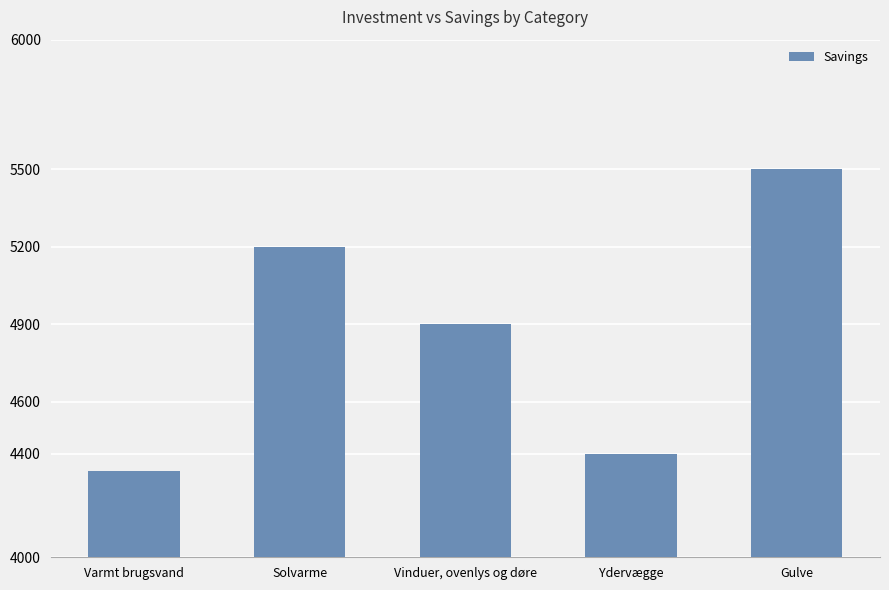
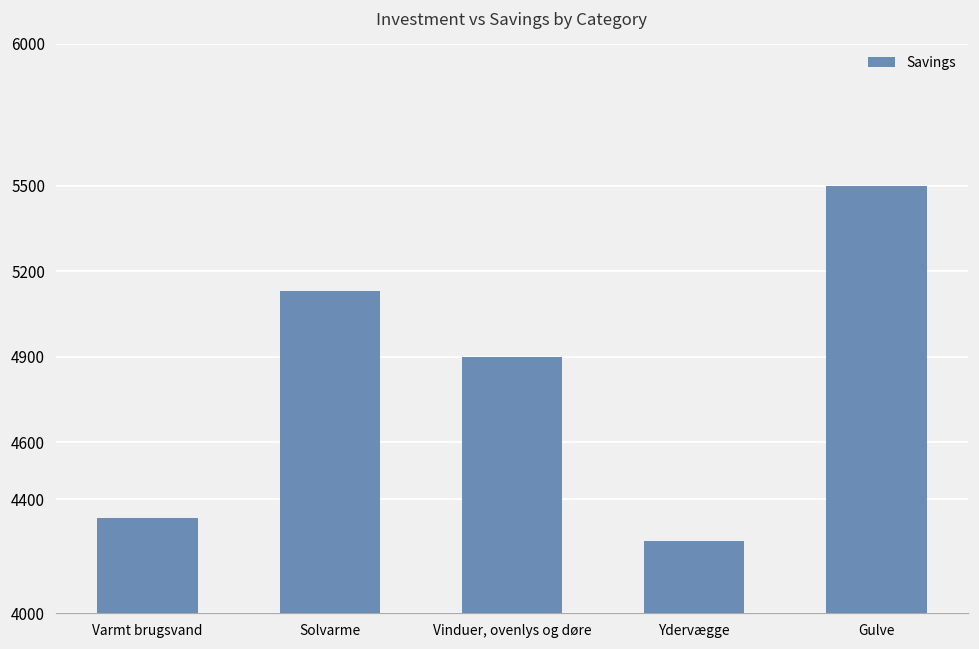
Solvarme: 5200 -> 5130
Ydervægge: 4400 -> 4250
